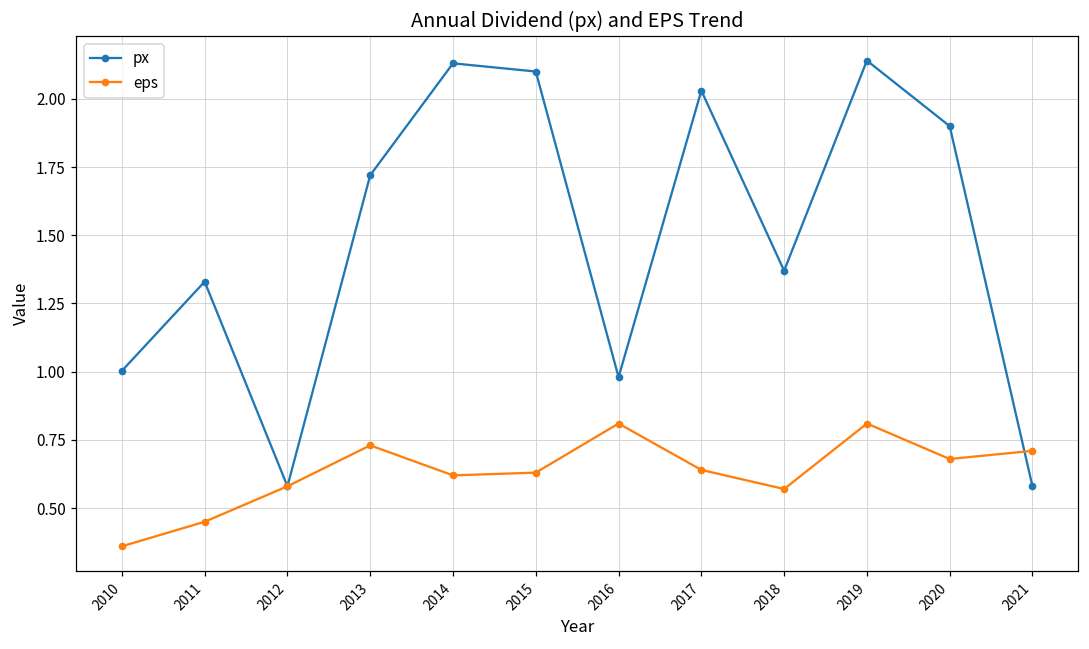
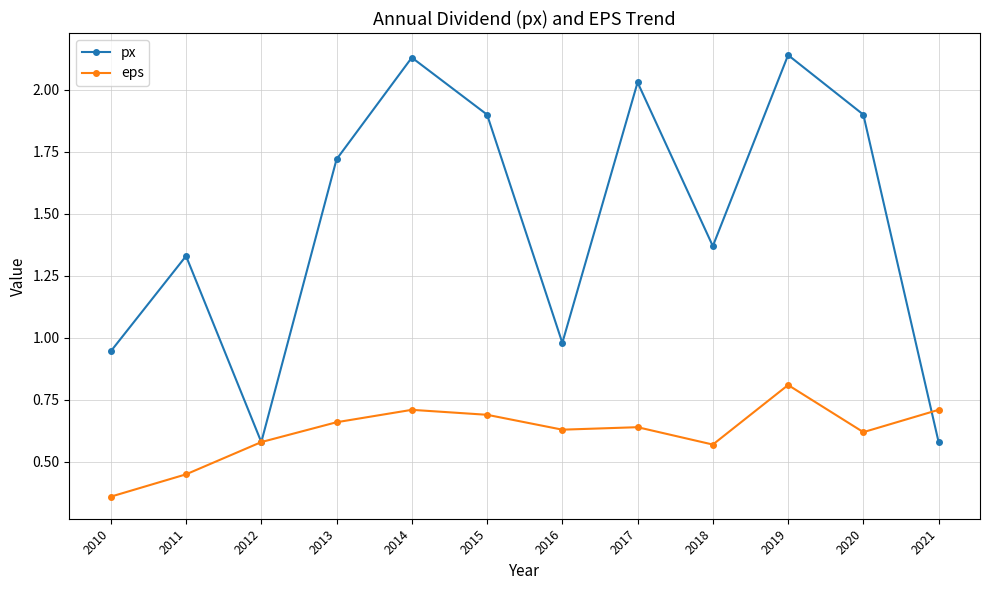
px, 2010: 1.00 -> 0.95
eps, 2013: 0.73 -> 0.66
eps, 2014: 0.62 -> 0.71
px, 2015: 2.1 -> 1.9
eps, 2015: 0.63 -> 0.69
eps, 2016: 0.81 -> 0.63
eps, 2020: 0.68 -> 0.62
